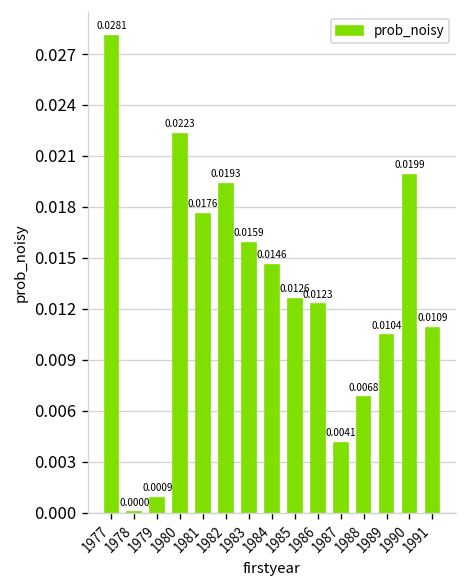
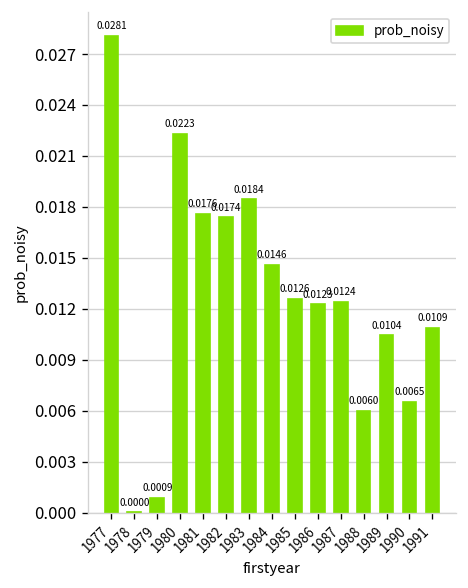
1982: 0.0193 -> 0.0174
1983: 0.0159 -> 0.0184
1987: 0.0041 -> 0.0124
1988: 0.0068 -> 0.0060
1990: 0.0199 -> 0.0065
